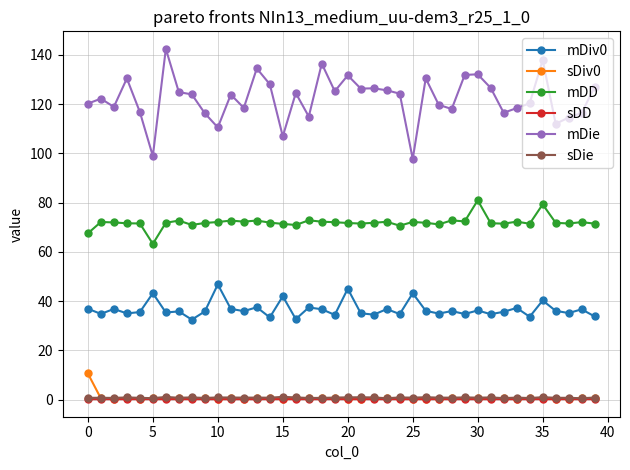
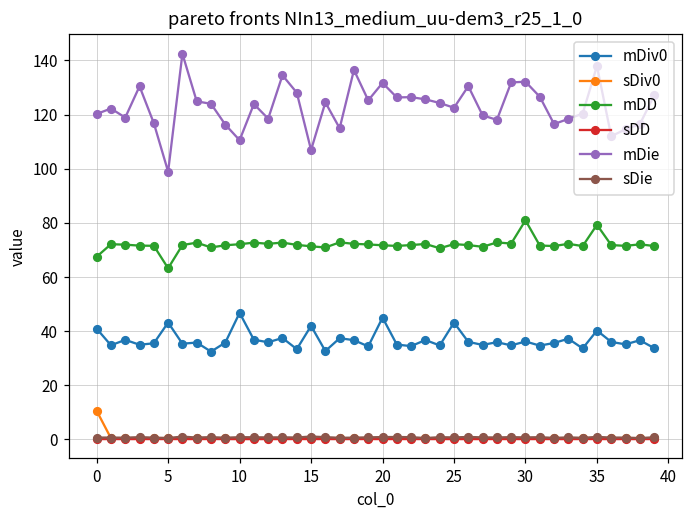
mDiv0, 0: 37 -> 41
mDie, 25: 98 -> 123
